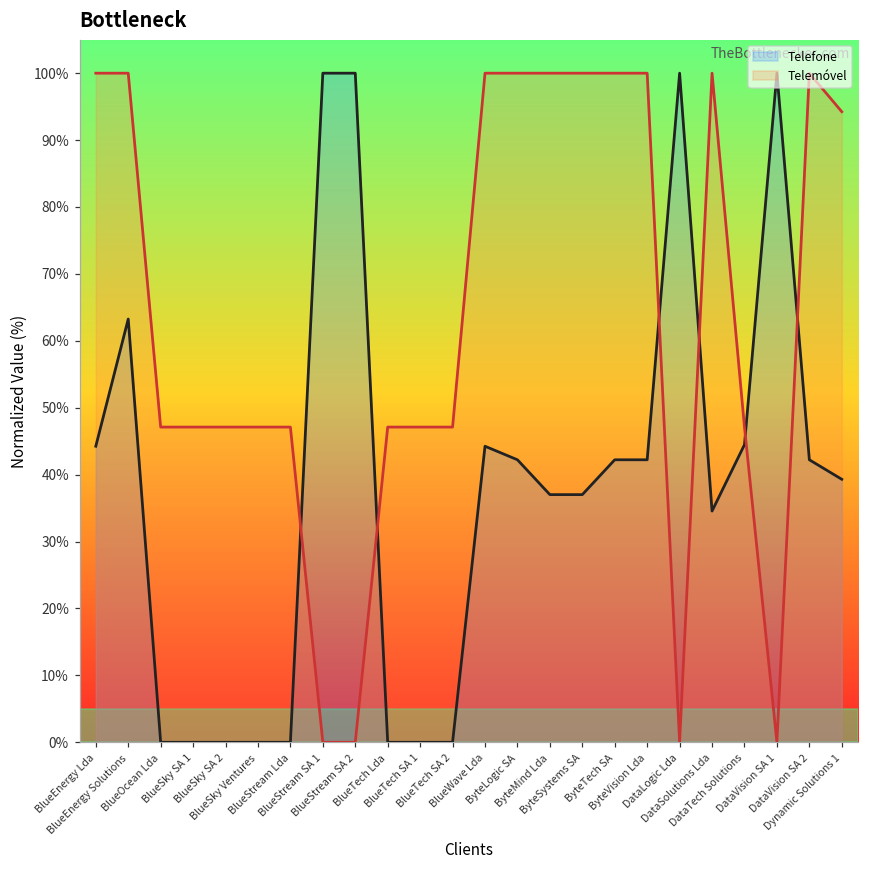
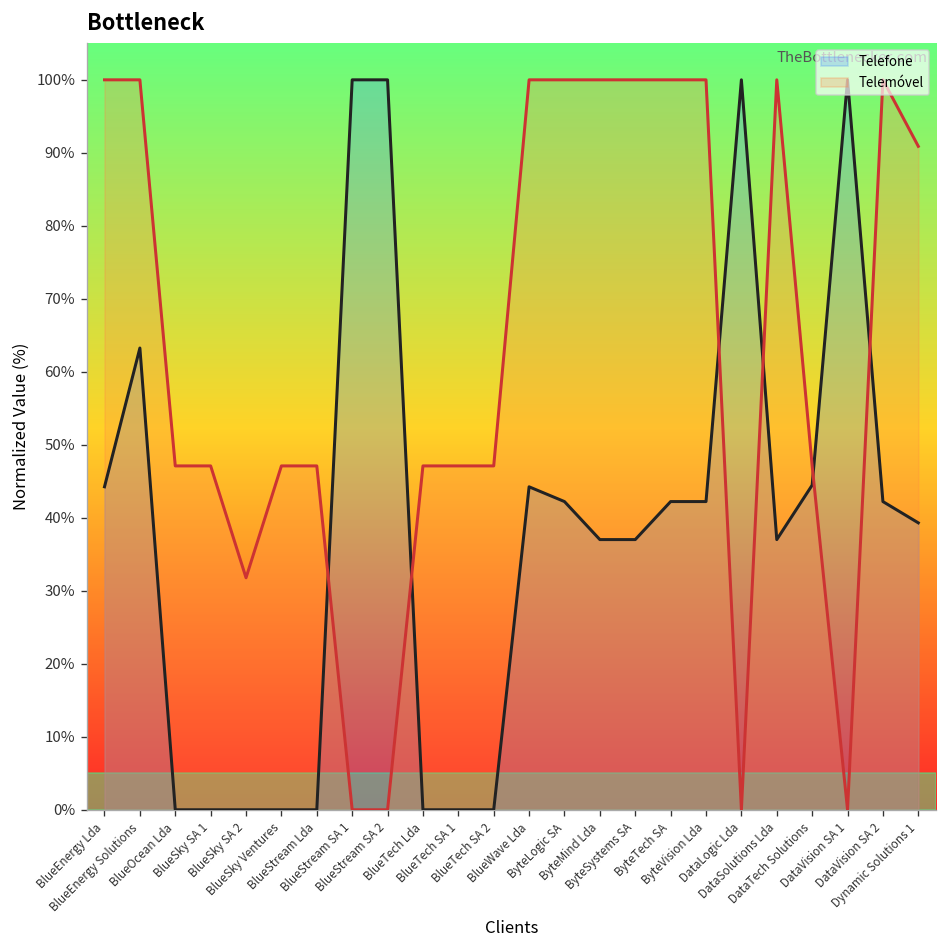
Telemóvel, BlueSky SA 2: 47% -> 32%
Telefone, DataSolutions Lda: 35% -> 37%
Telemóvel, Dynamic Solutions 1: 94% -> 91%
